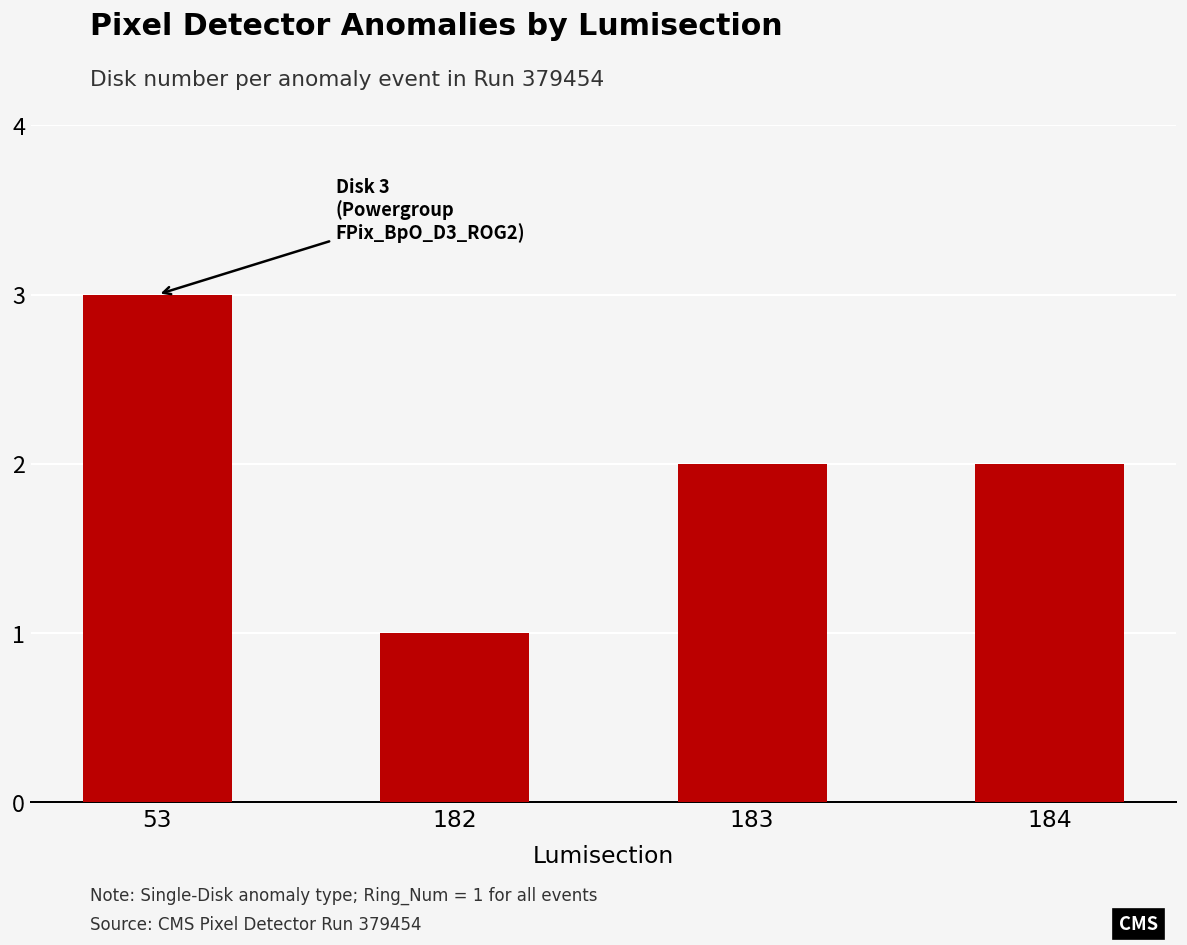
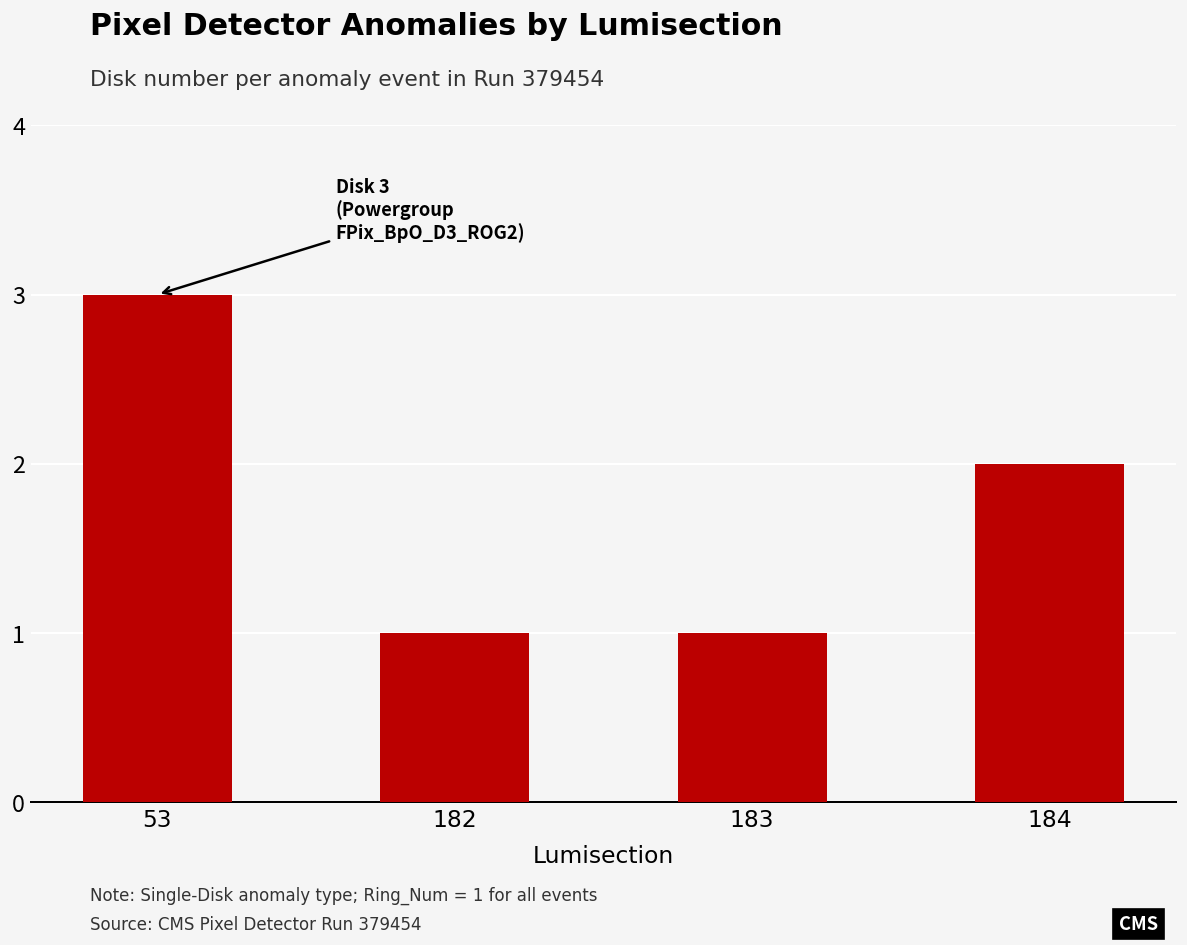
183: 2 -> 1
